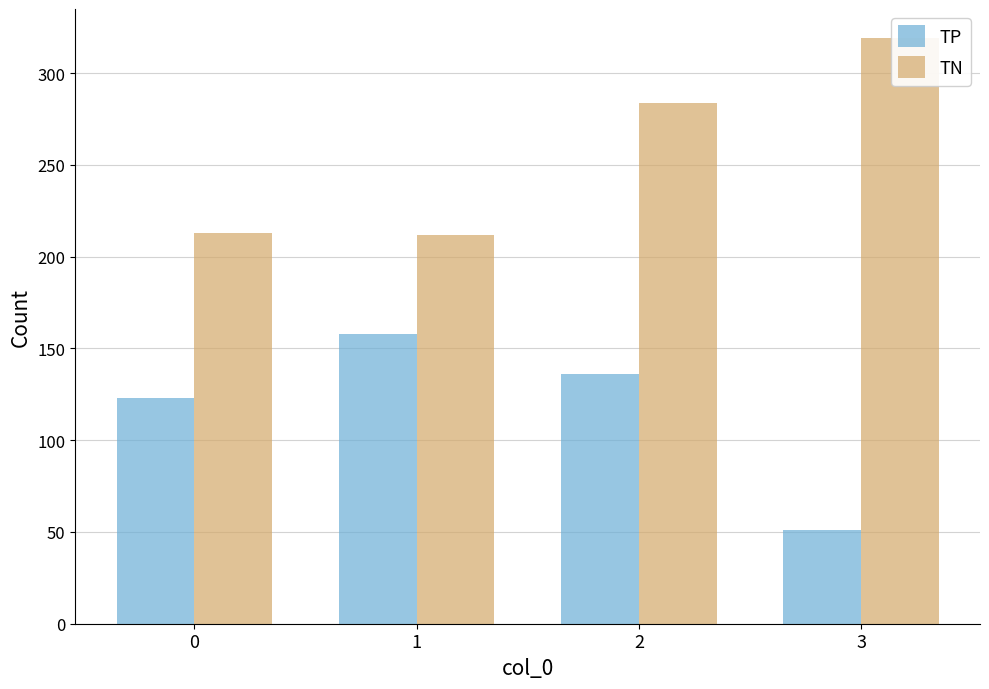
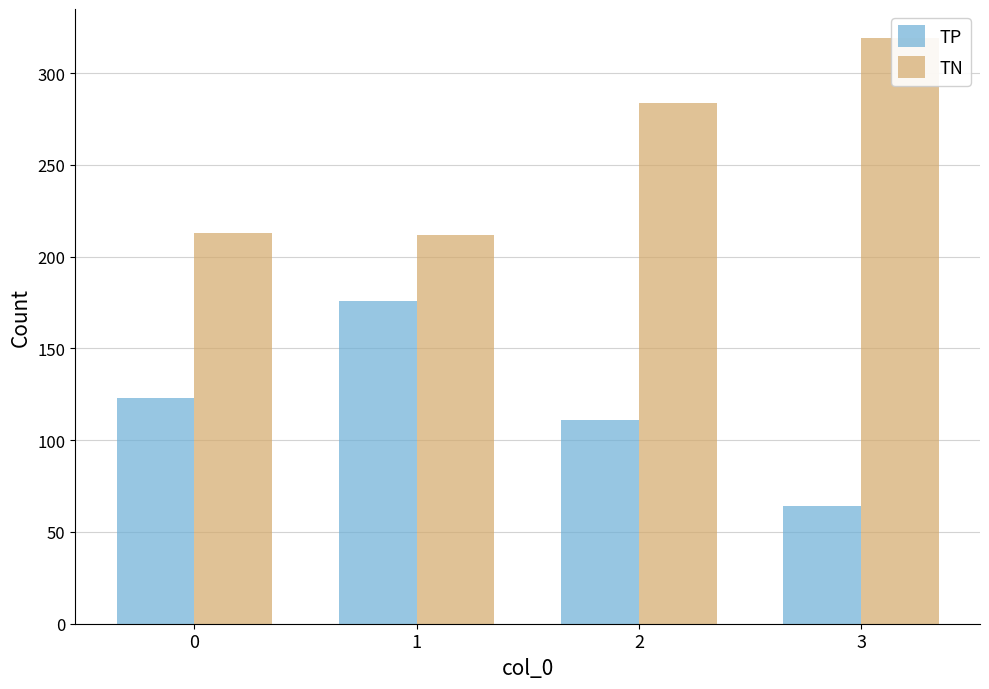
TP, 1: 158 -> 176
TP, 2: 136 -> 111
TP, 3: 51 -> 64
